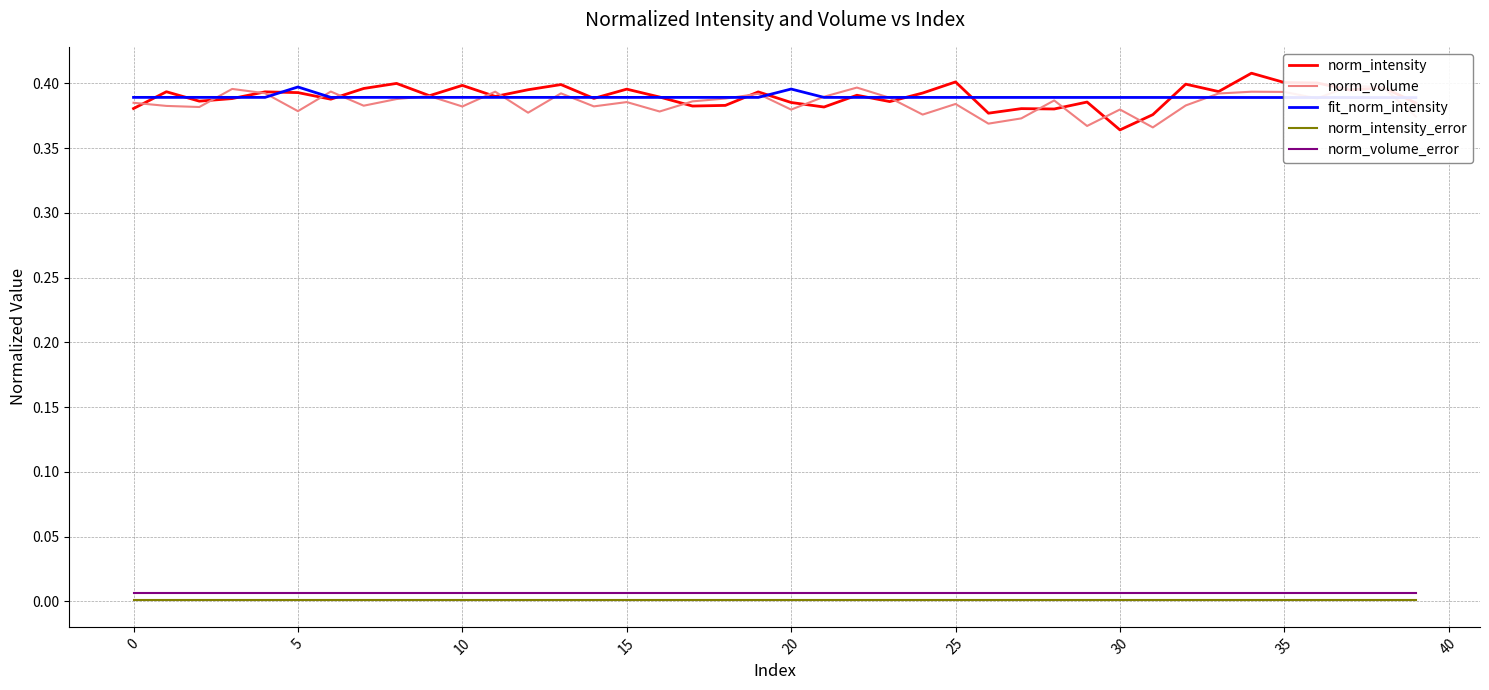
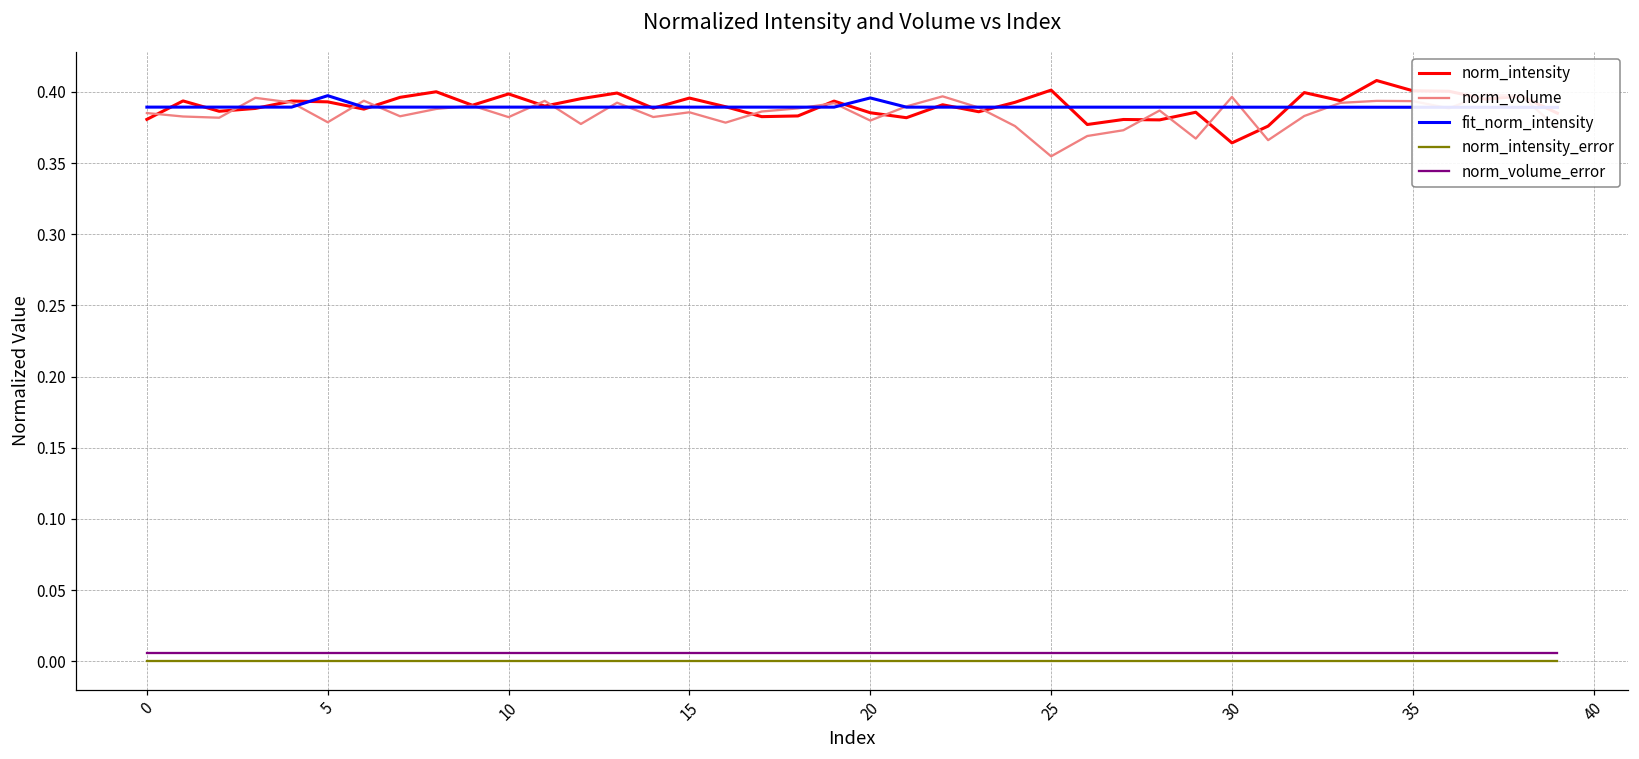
norm_volume, 25: 0.384 -> 0.355
norm_volume, 30: 0.380 -> 0.396
